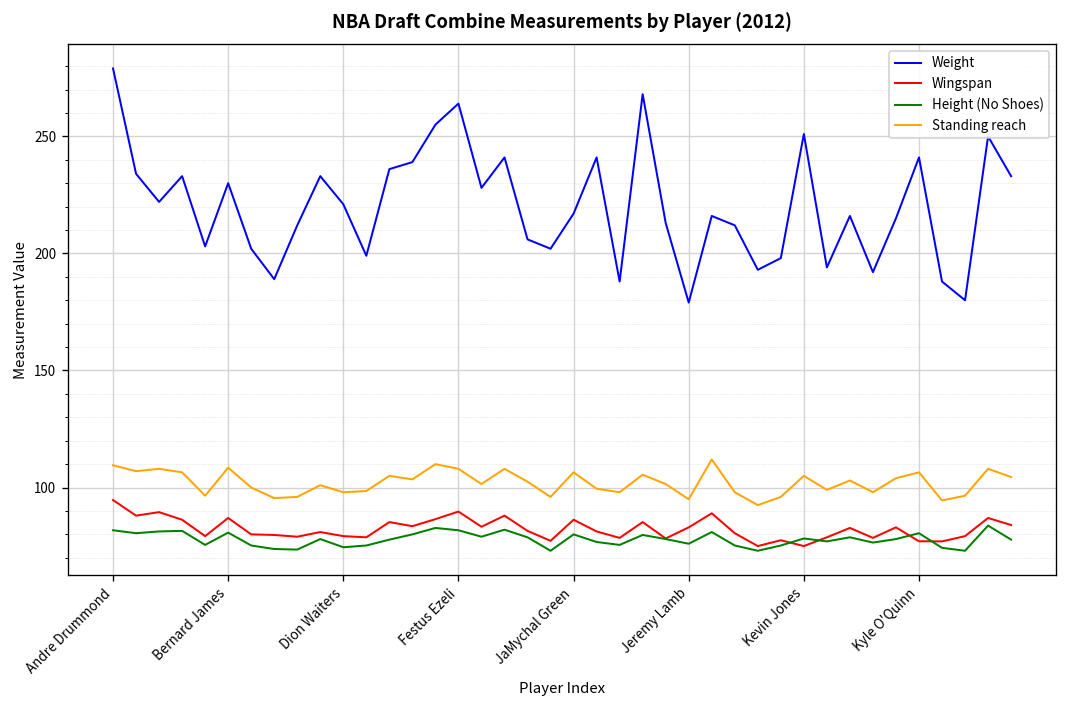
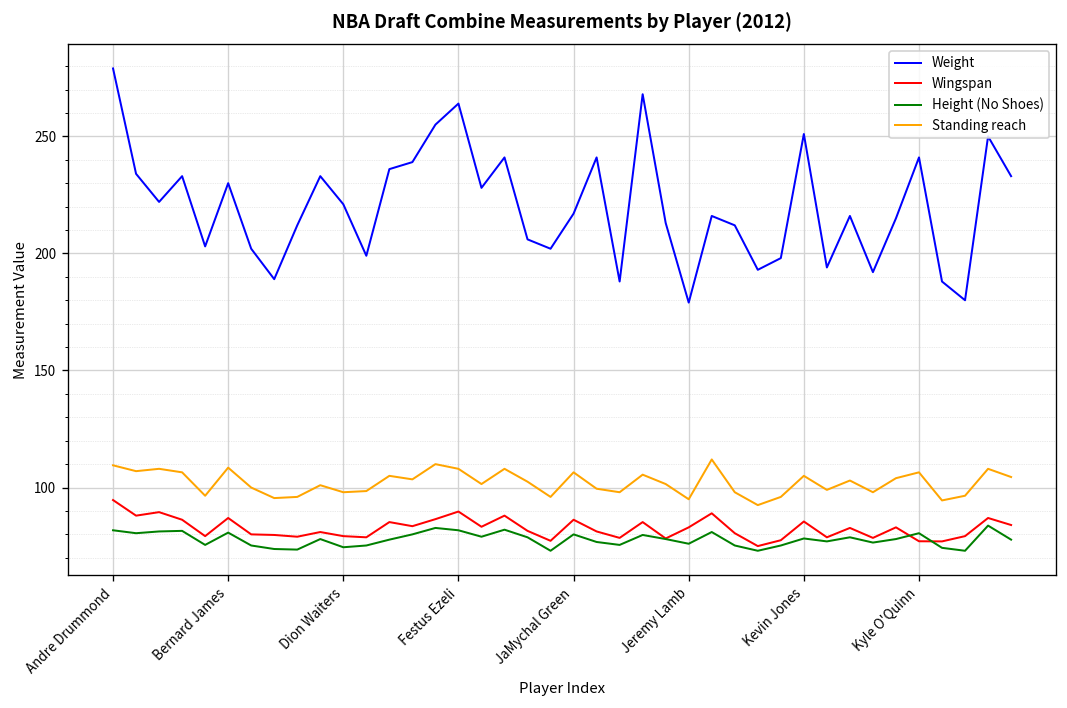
Wingspan, Kevin Jones: 75 -> 86
